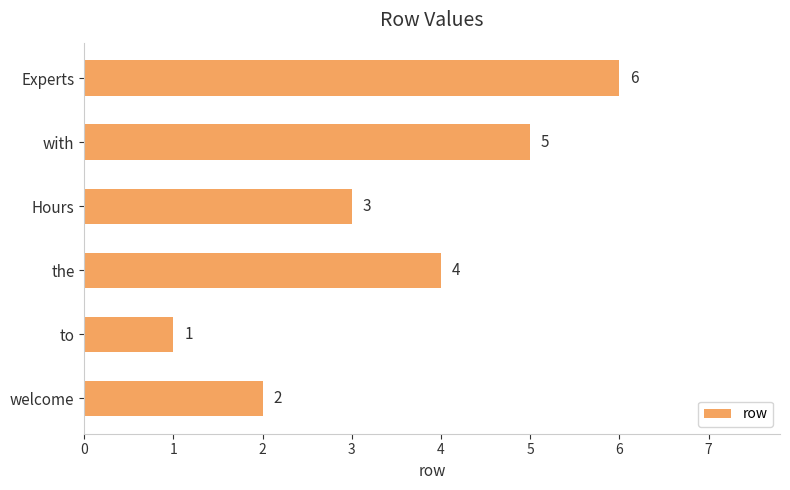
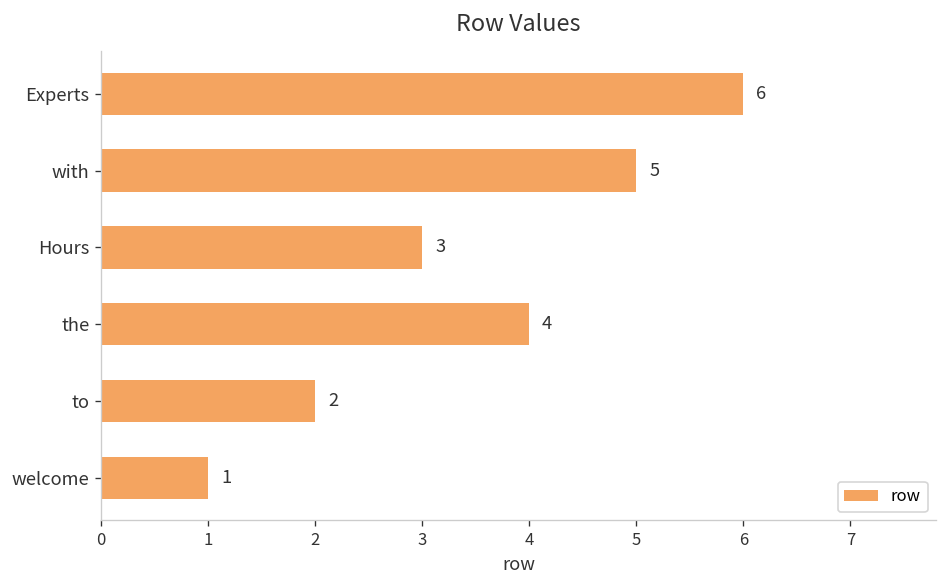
to: 1 -> 2
welcome: 2 -> 1
